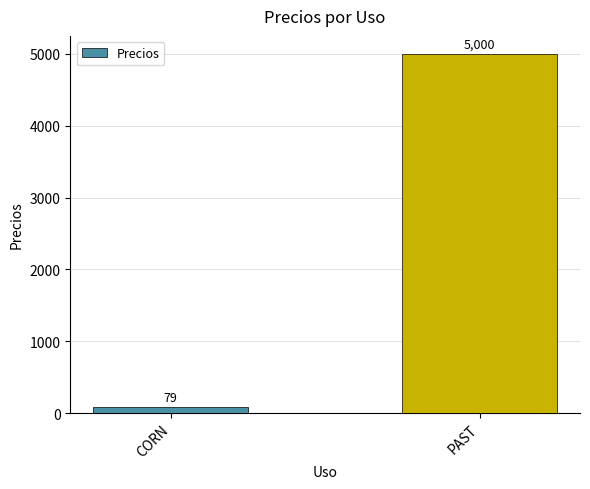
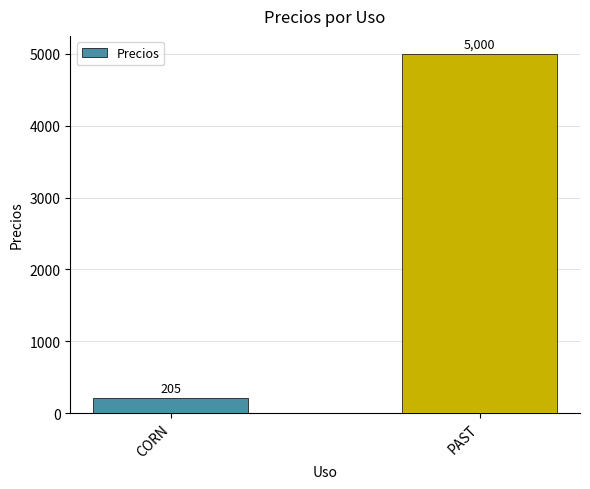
CORN: 79 -> 205
